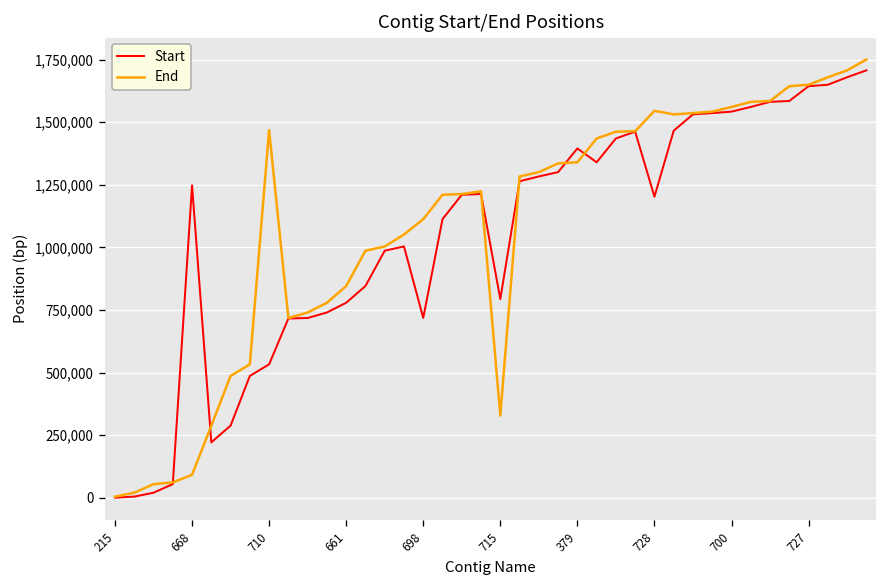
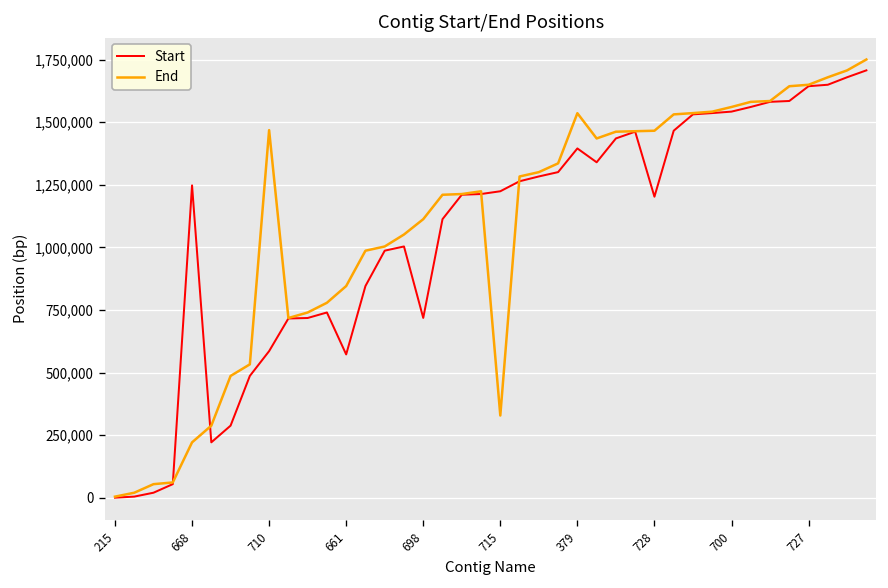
End, 668: 90,000 -> 220,000
Start, 710: 530,000 -> 590,000
Start, 661: 780,000 -> 570,000
Start, 715: 790,000 -> 1,220,000
End, 379: 1,340,000 -> 1,540,000
End, 728: 1,550,000 -> 1,470,000
